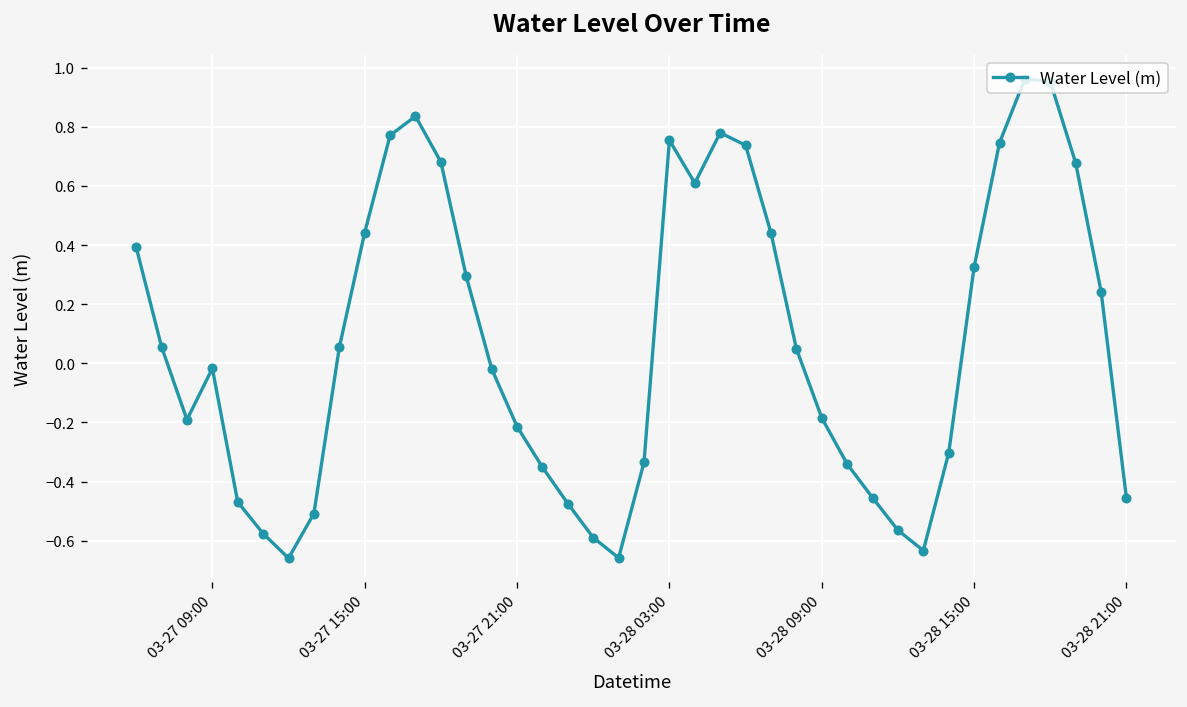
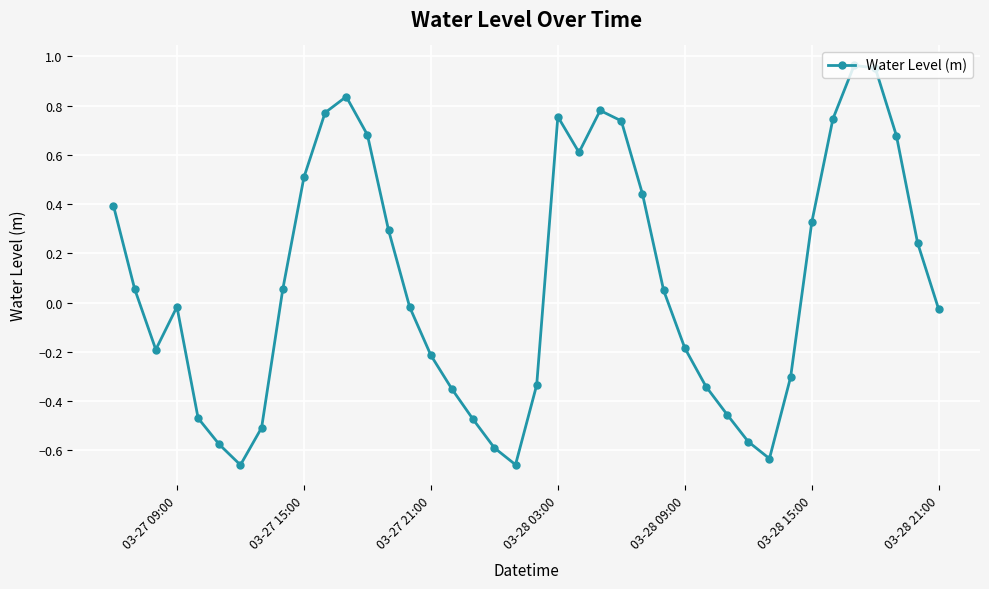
03-27 15:00: 0.44 -> 0.51
03-28 21:00: -0.46 -> -0.03
